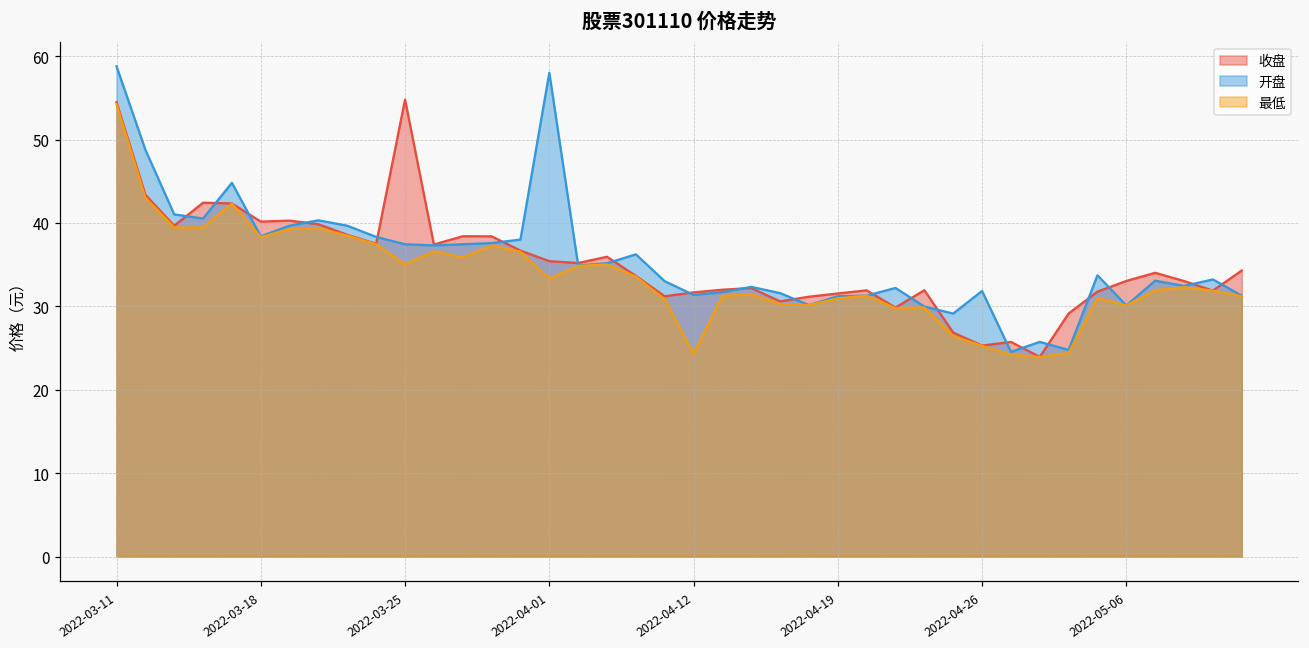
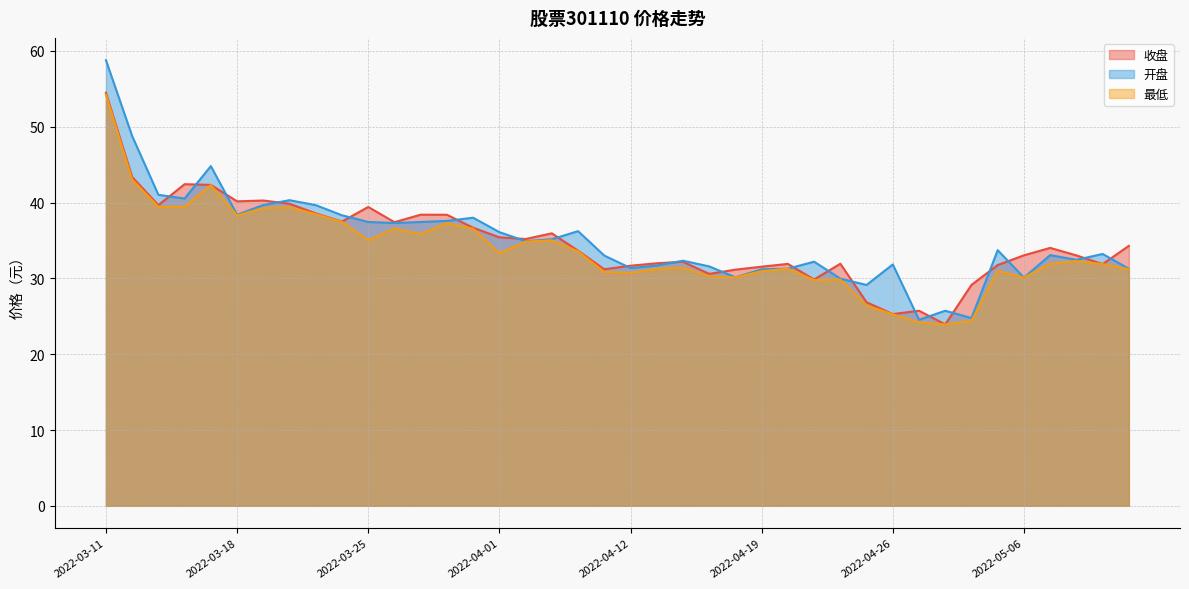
收盘, 2022-03-25: 55 -> 39
开盘, 2022-04-01: 58 -> 36
最低, 2022-04-12: 24 -> 31
